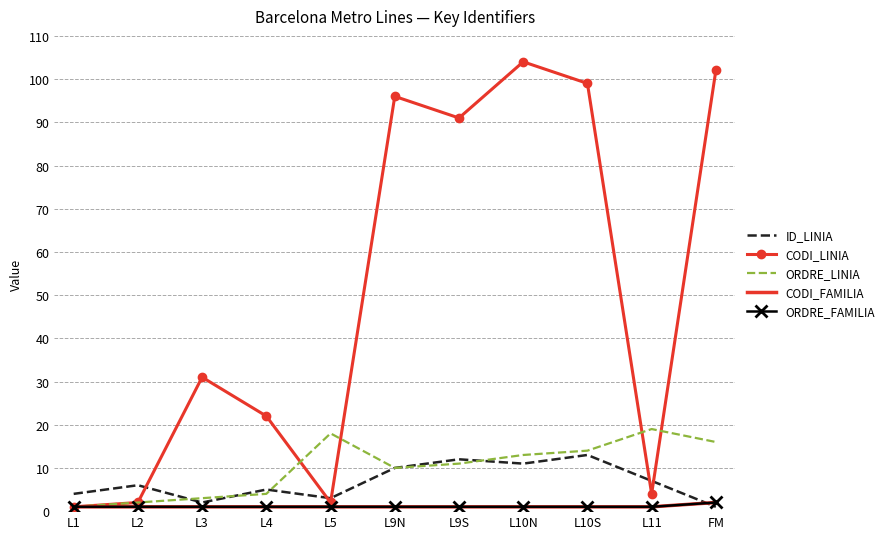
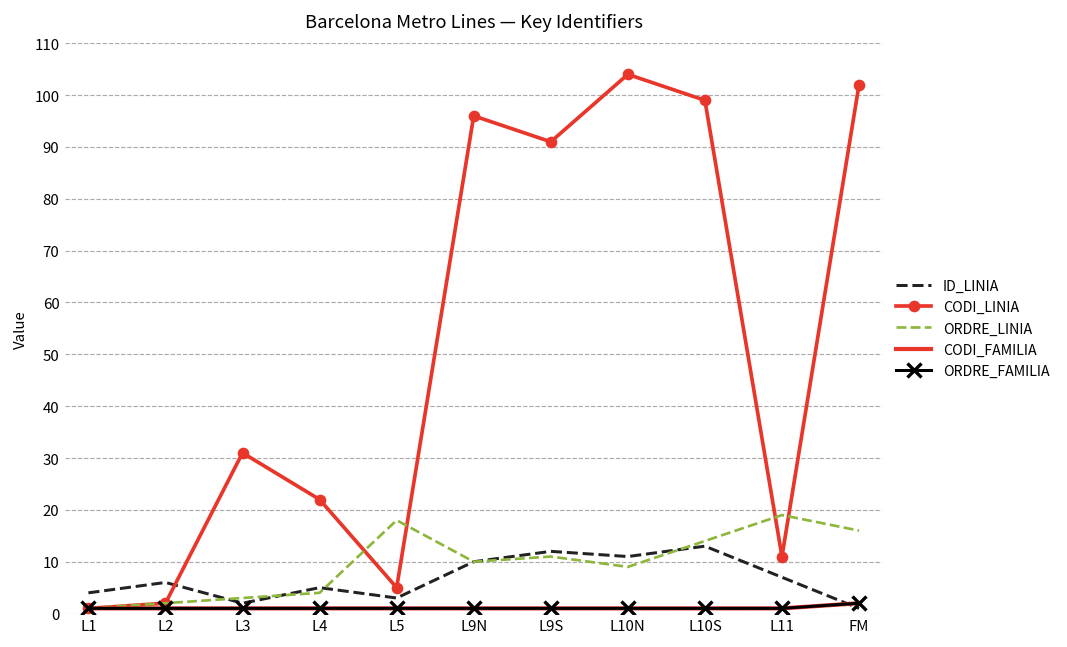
CODI_LINIA, L5: 2 -> 5
ORDRE_LINIA, L10N: 13 -> 9
CODI_LINIA, L11: 4 -> 11
